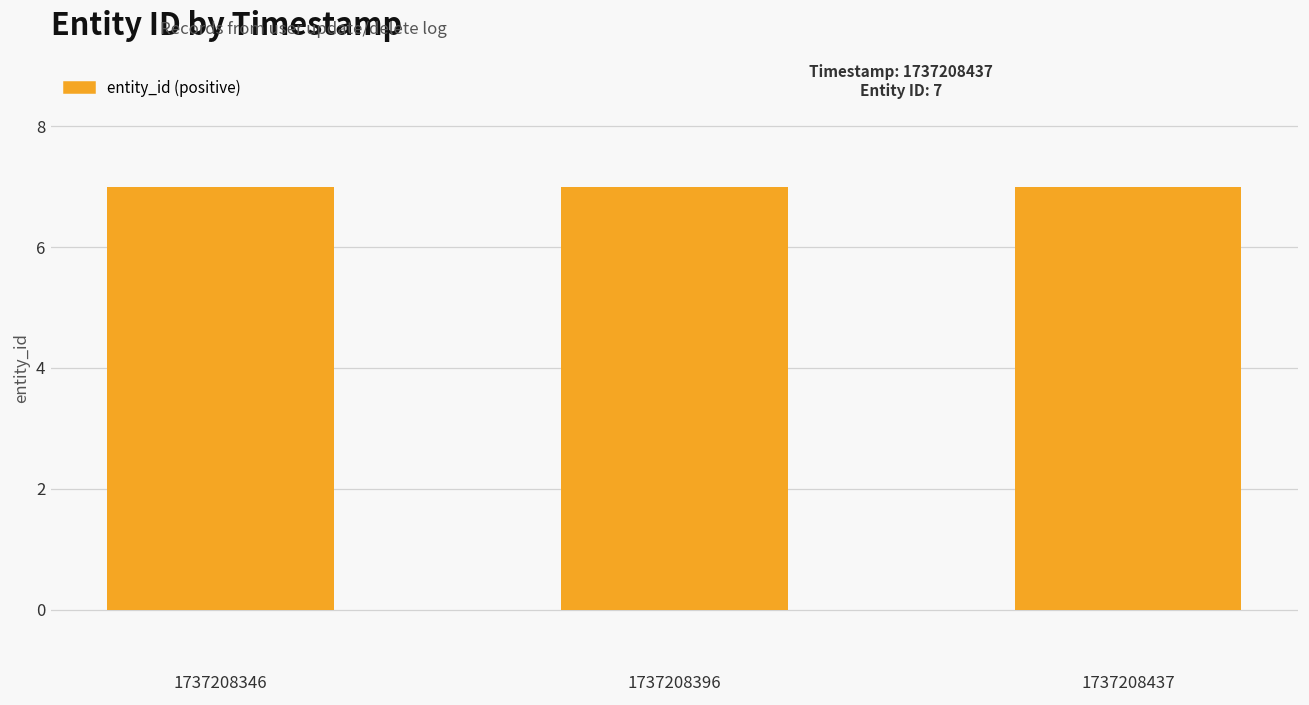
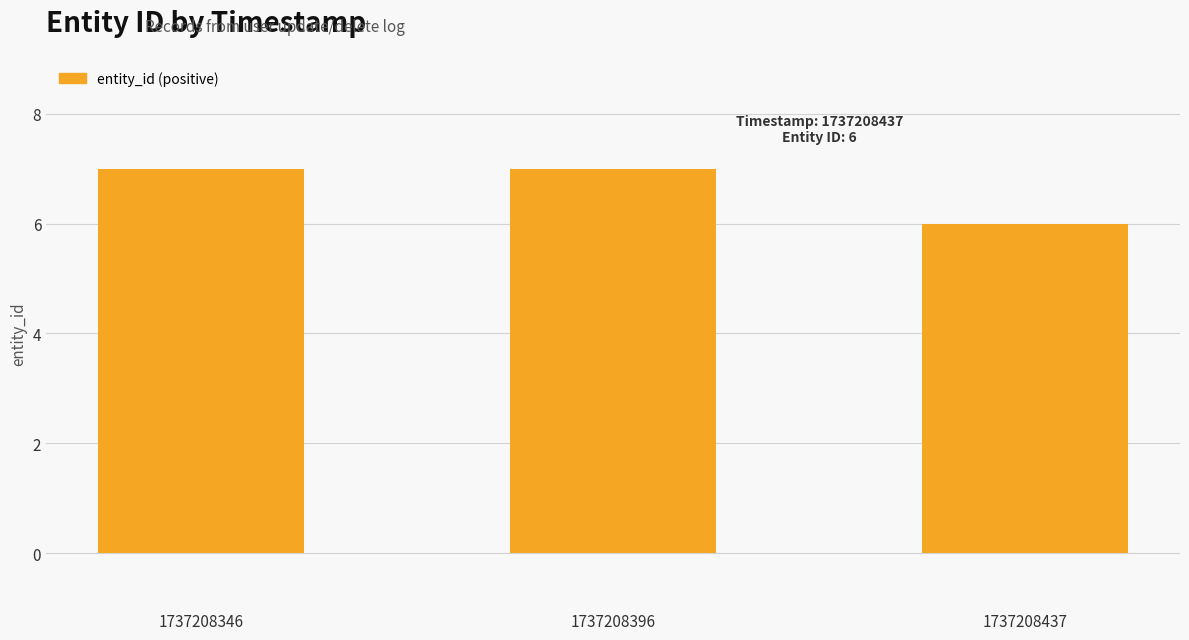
1737208437: 7 -> 6
